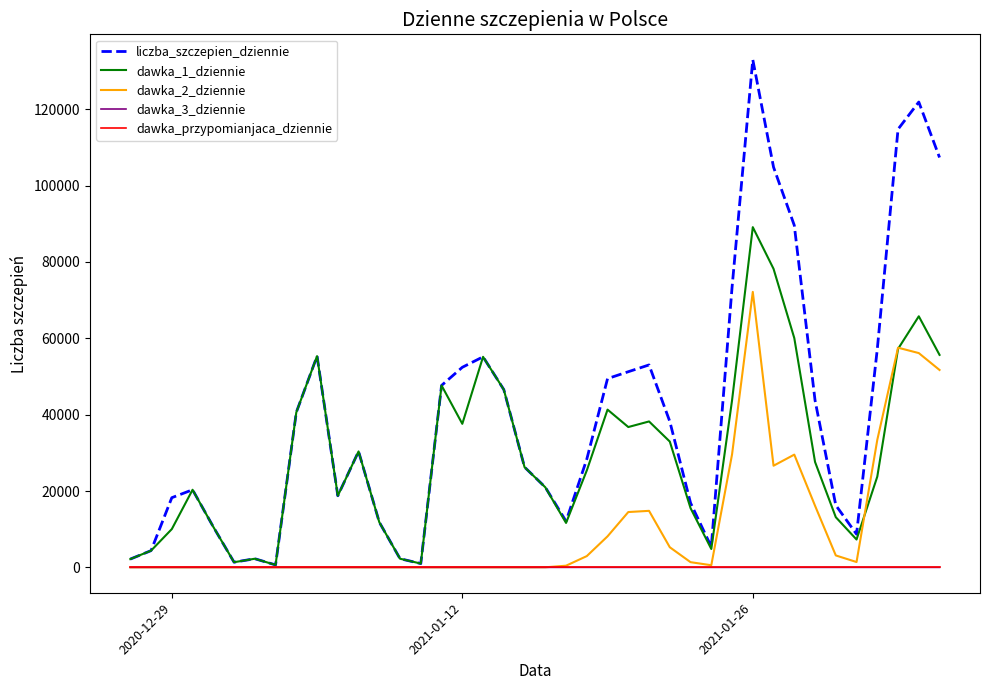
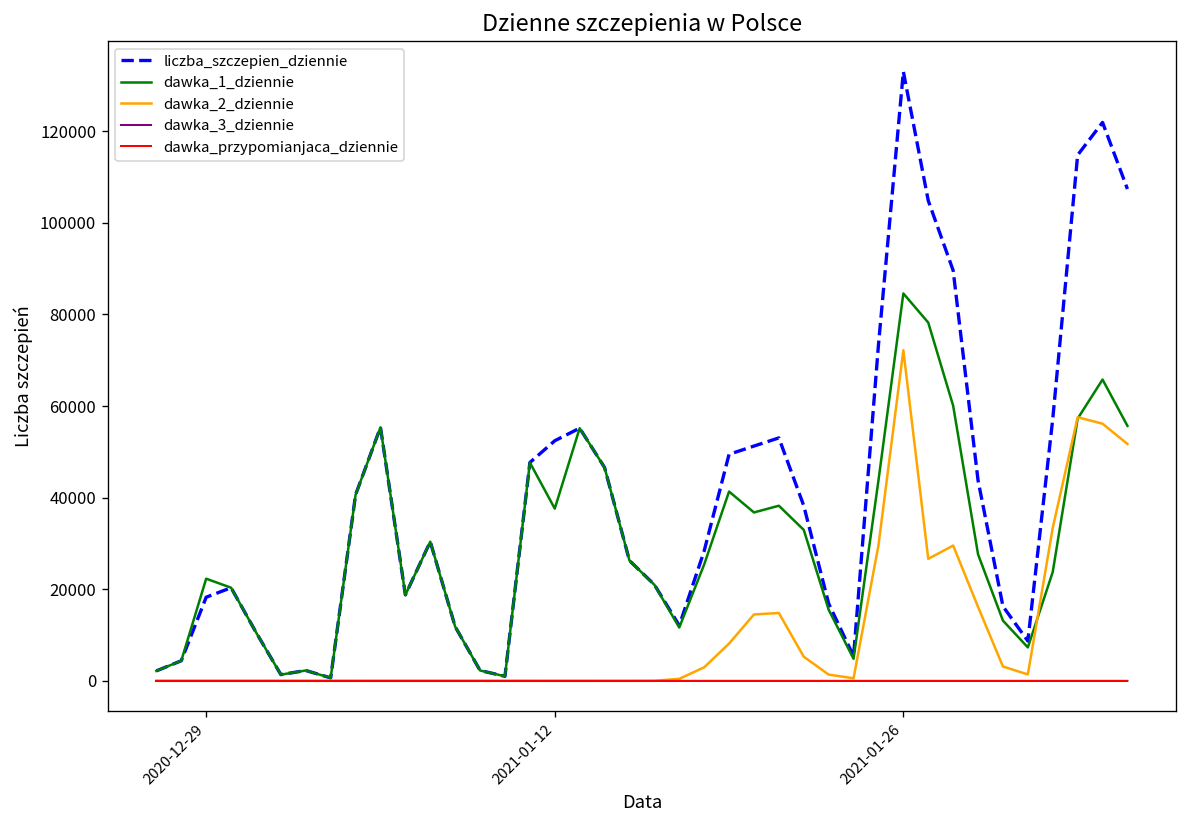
dawka_1_dziennie, 2020-12-29: 10000 -> 22000
dawka_1_dziennie, 2021-01-26: 89000 -> 85000
